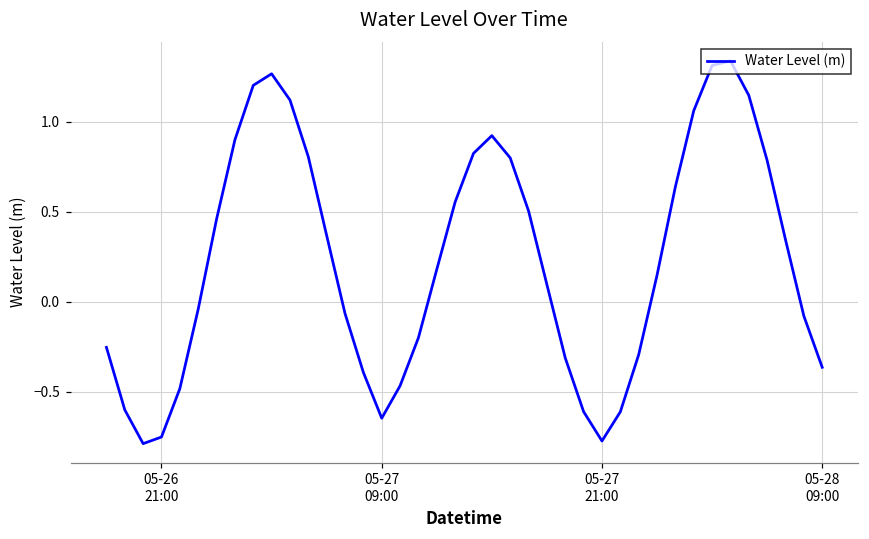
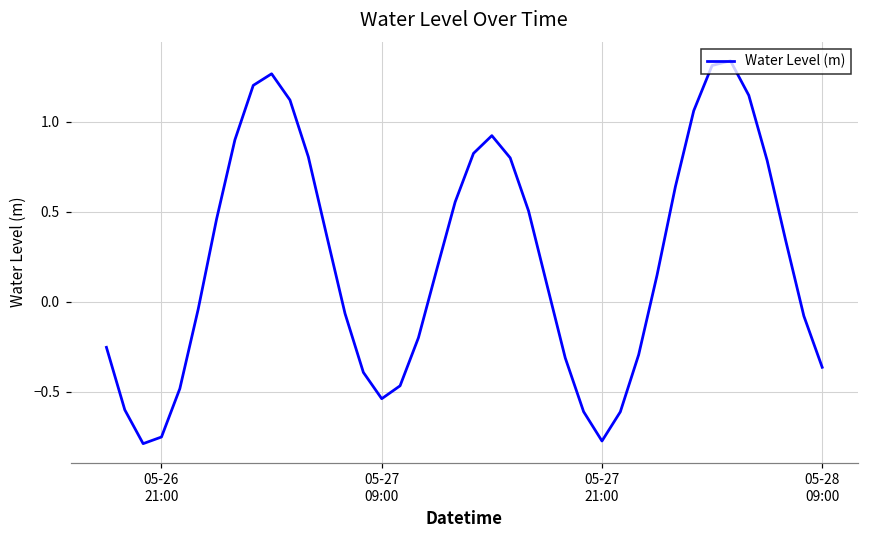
05-27 09:00: -0.65 -> -0.54
